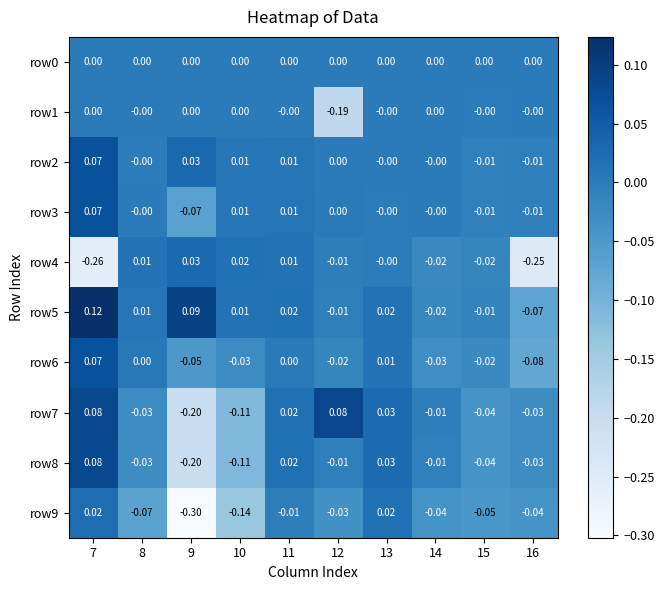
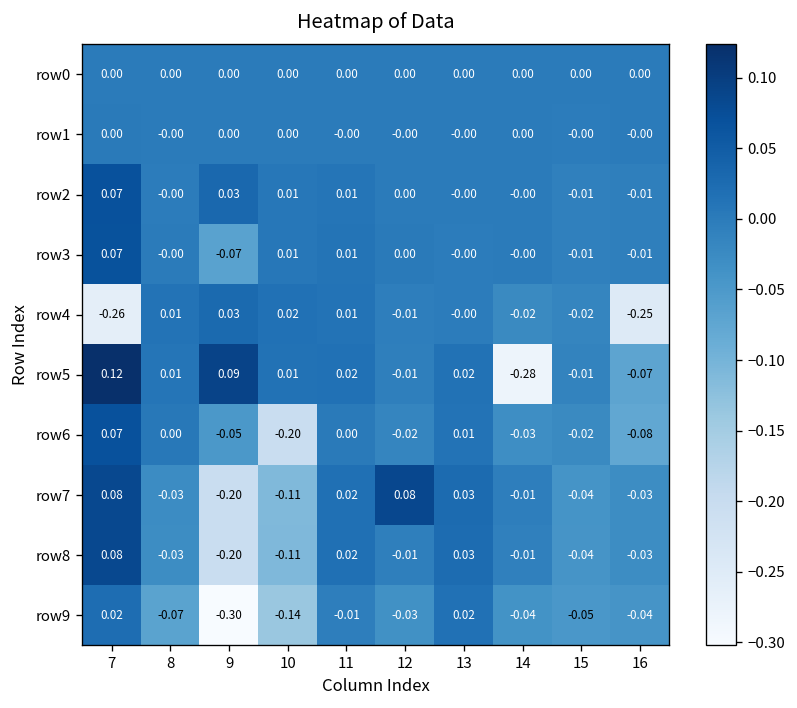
row1, 12: -0.19 -> -0.00
row5, 14: -0.02 -> -0.28
row6, 10: -0.03 -> -0.20
